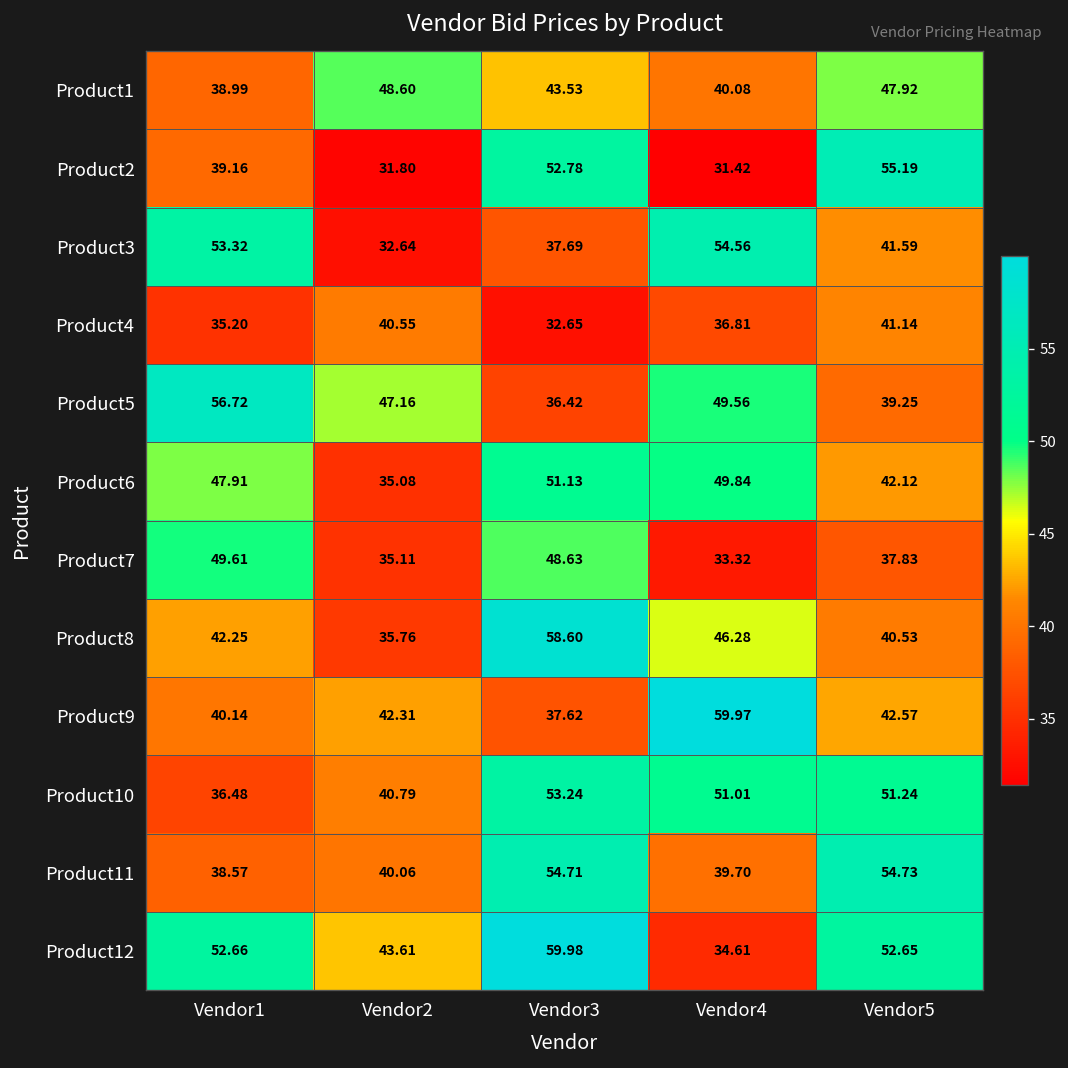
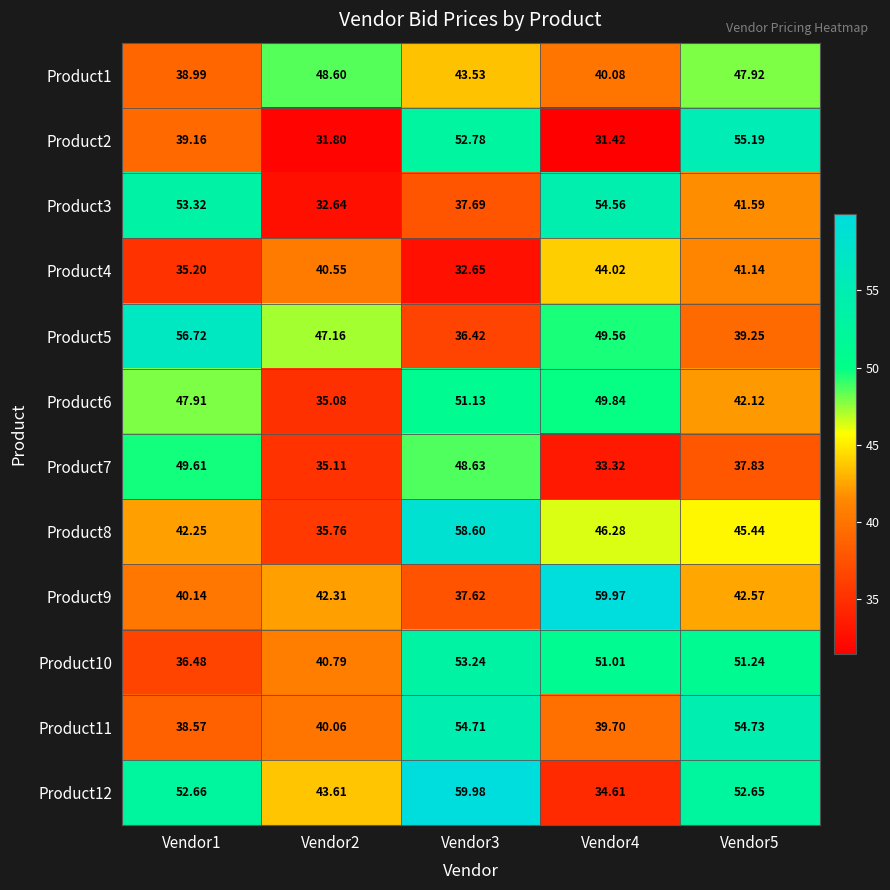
Product4, Vendor4: 36.81 -> 44.02
Product8, Vendor5: 40.53 -> 45.44
